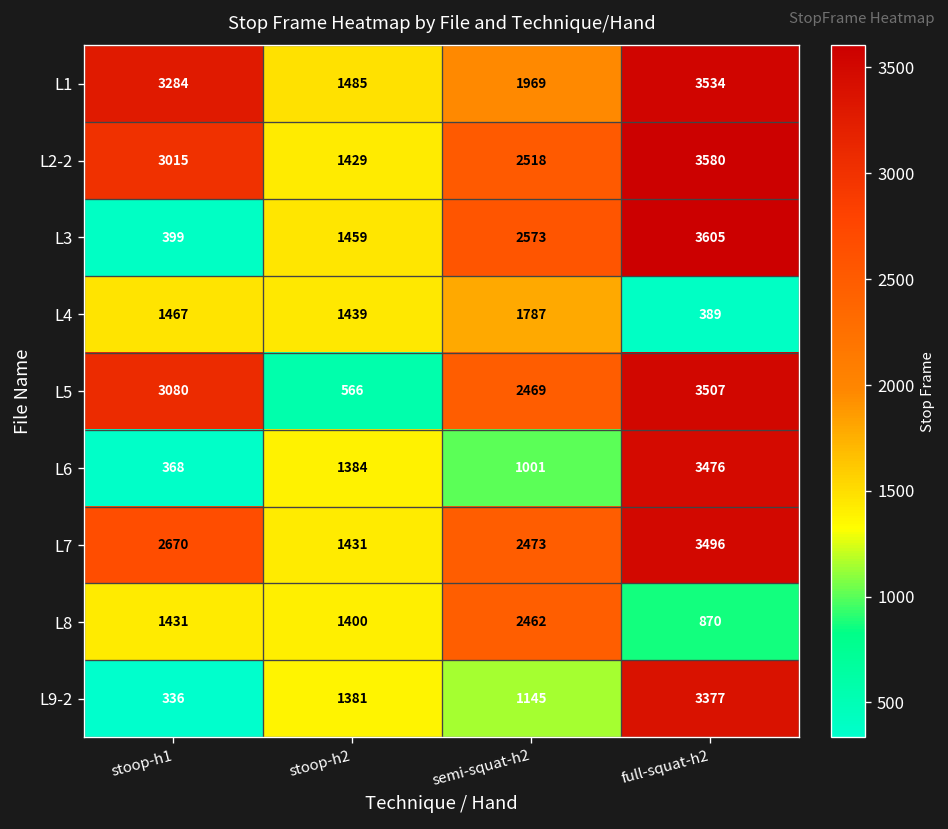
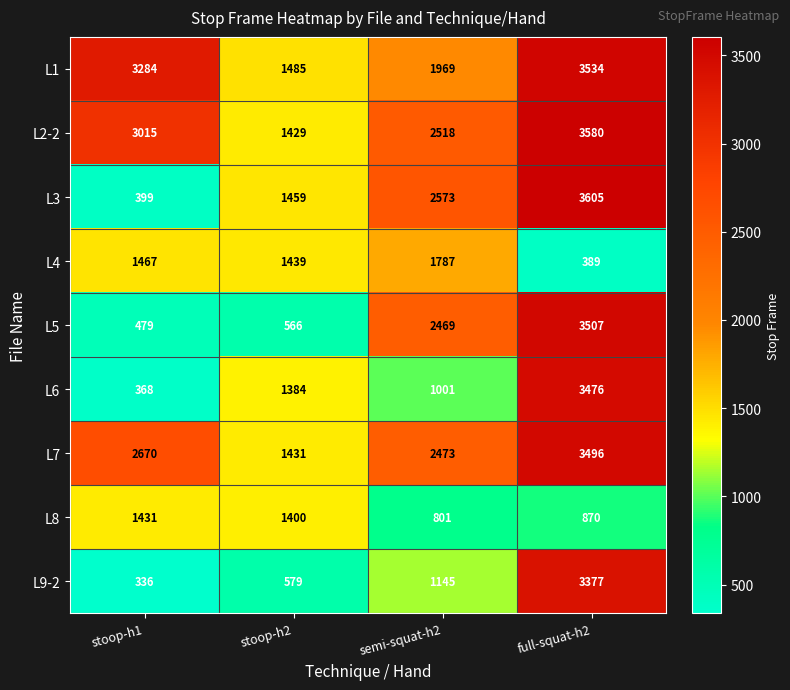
L5, stoop-h1: 3080 -> 479
L8, semi-squat-h2: 2462 -> 801
L9-2, stoop-h2: 1381 -> 579
